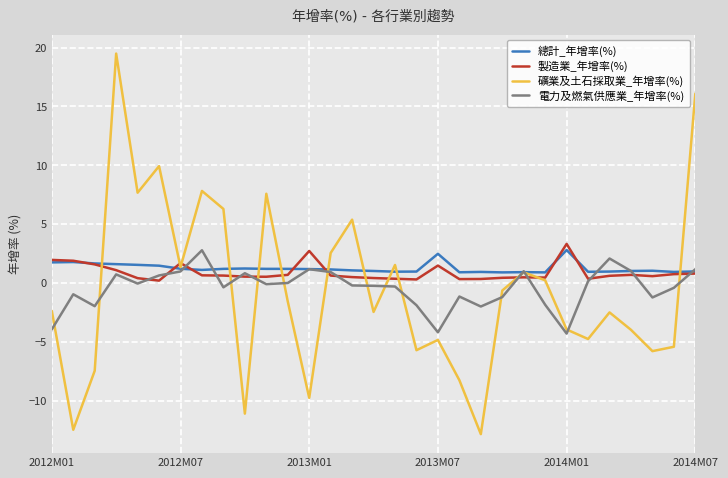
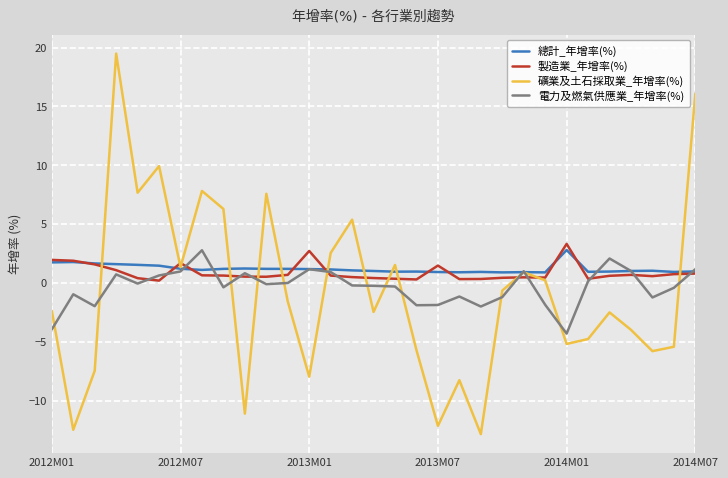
礦業及土石採取業_年增率(%), 2013M01: -9.8 -> -8.0
總計_年增率(%), 2013M07: 2.5 -> 0.9
礦業及土石採取業_年增率(%), 2013M07: -4.8 -> -12.1
電力及燃氣供應業_年增率(%), 2013M07: -4.2 -> -1.9
礦業及土石採取業_年增率(%), 2014M01: -4.0 -> -5.2
